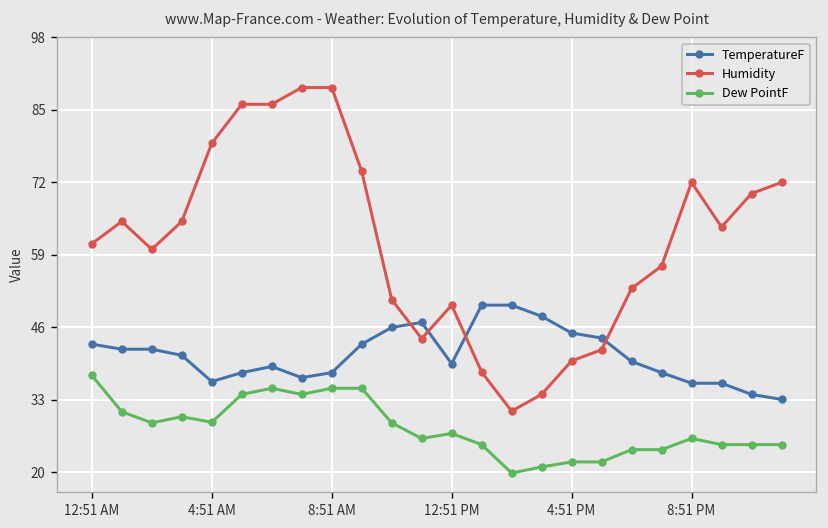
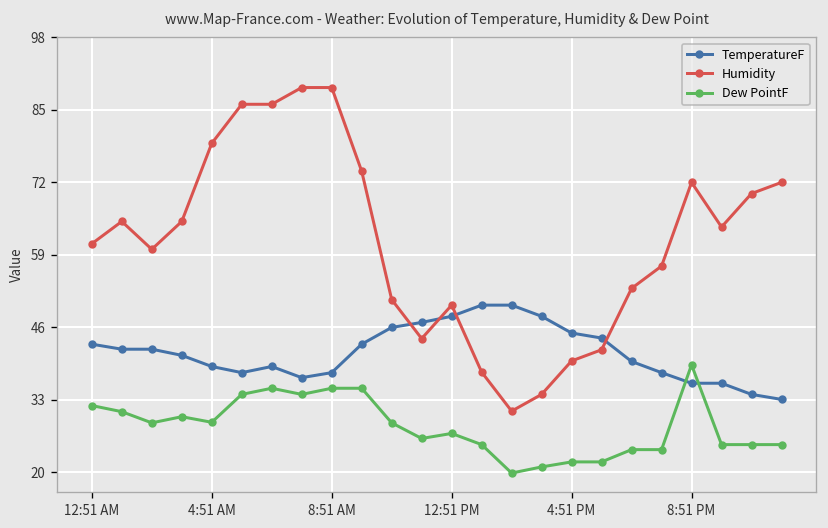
Dew PointF, 12:51 AM: 37 -> 32
TemperatureF, 4:51 AM: 36 -> 39
TemperatureF, 12:51 PM: 40 -> 48
Dew PointF, 8:51 PM: 26 -> 39
